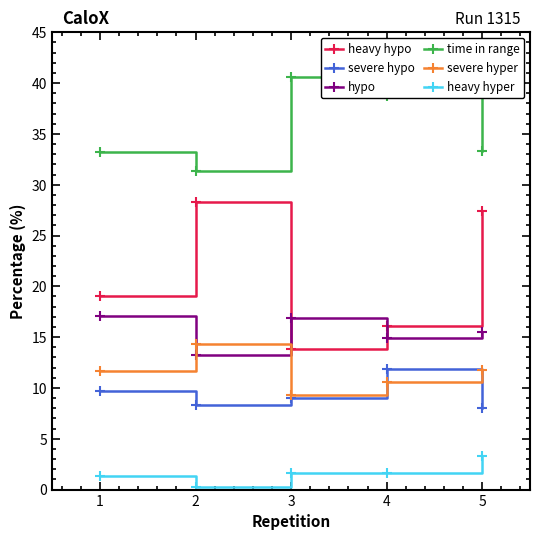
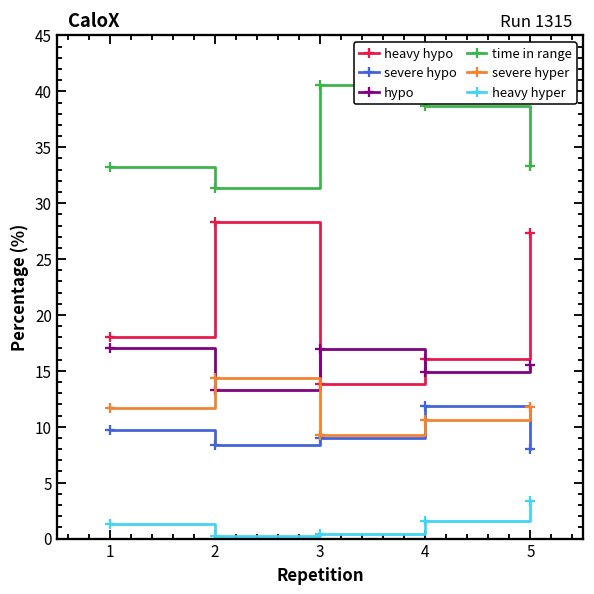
heavy hypo, 1: 19.1 -> 18.1
heavy hyper, 3: 1.7 -> 0.4
